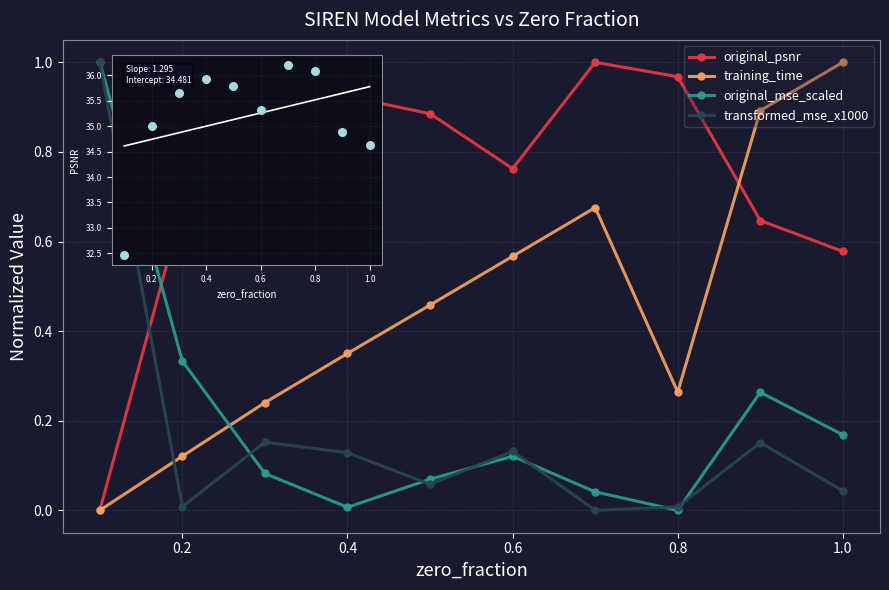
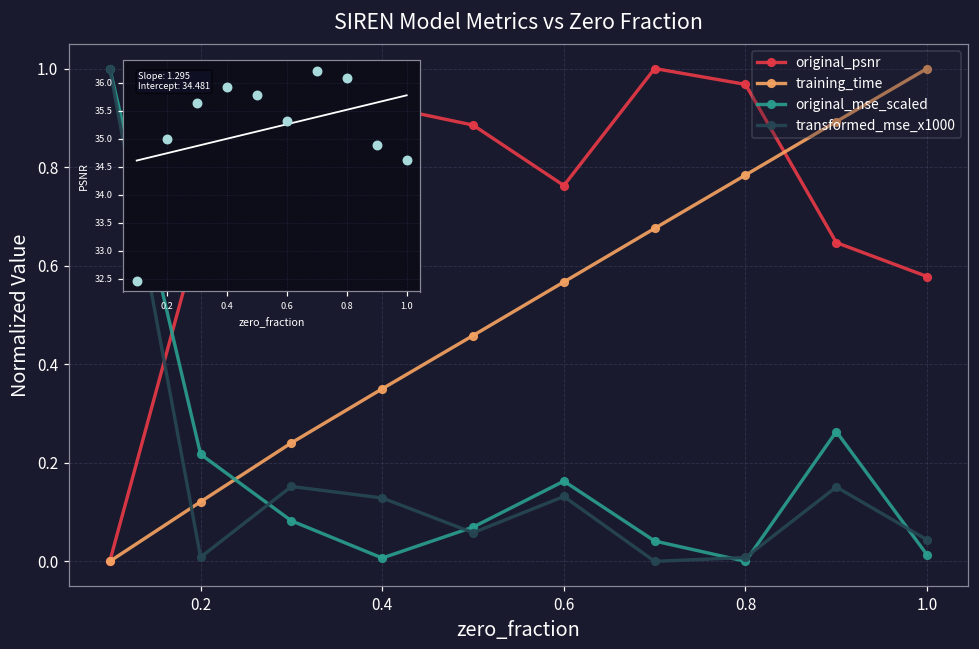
SIREN Model Metrics vs Zero Fraction, original_mse_scaled, 0.2: 0.33 -> 0.22
SIREN Model Metrics vs Zero Fraction, original_mse_scaled, 0.6: 0.12 -> 0.16
SIREN Model Metrics vs Zero Fraction, training_time, 0.8: 0.26 -> 0.78
SIREN Model Metrics vs Zero Fraction, original_mse_scaled, 1.0: 0.17 -> 0.01
